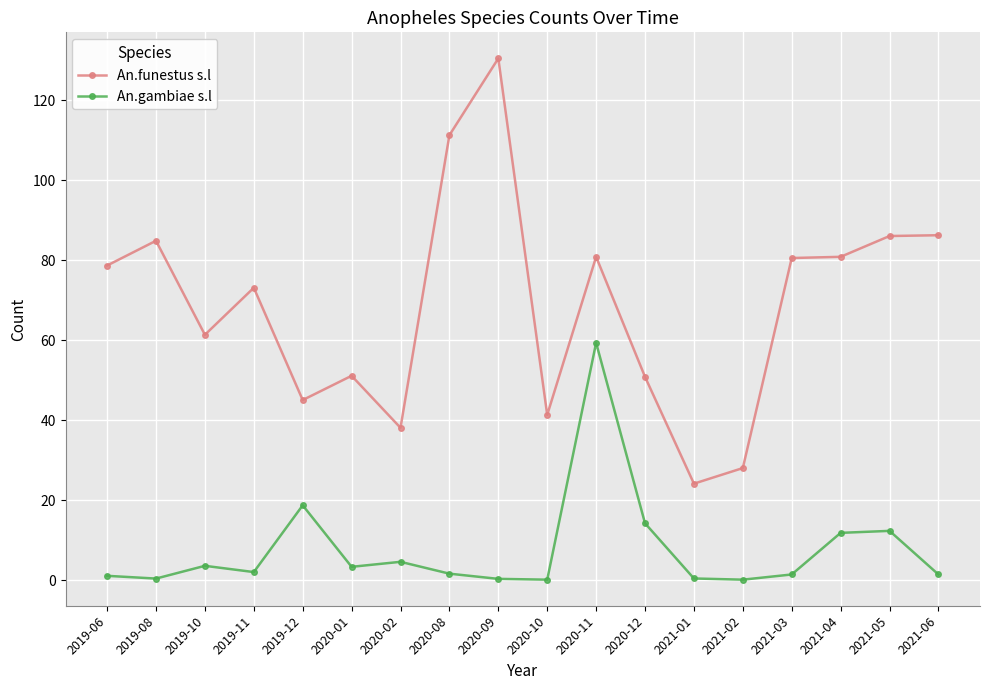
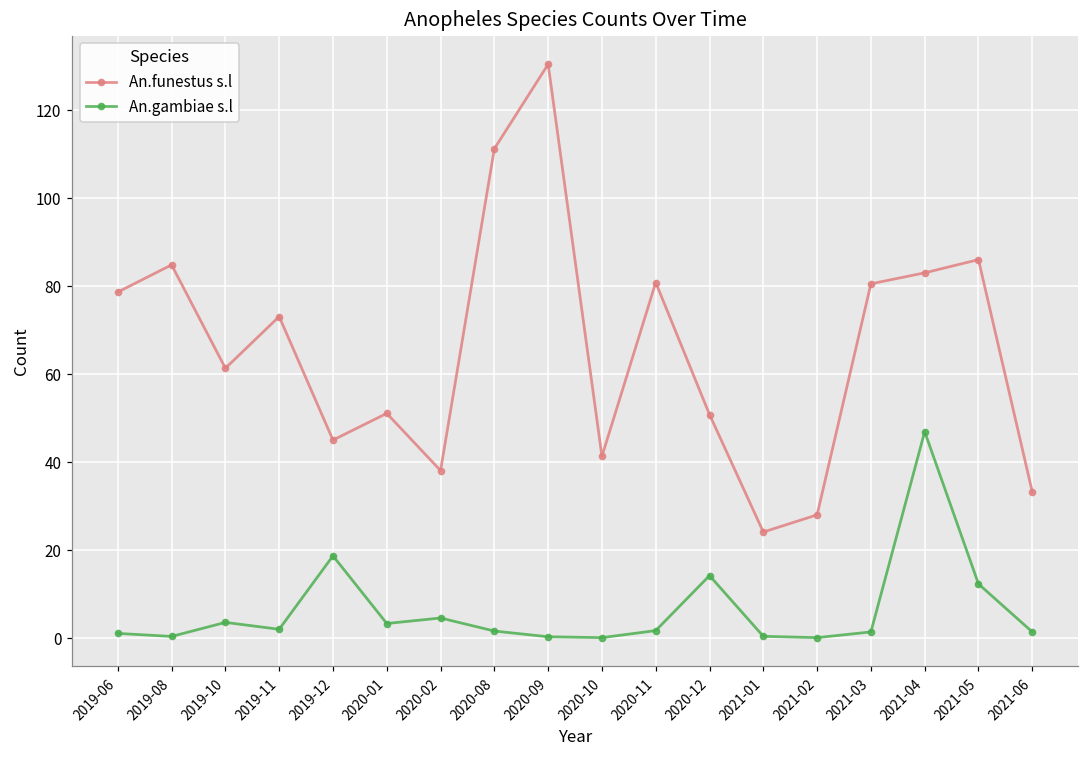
An.gambiae s.l, 2020-11: 59 -> 2
An.funestus s.l, 2021-04: 81 -> 83
An.gambiae s.l, 2021-04: 12 -> 47
An.funestus s.l, 2021-06: 86 -> 33
